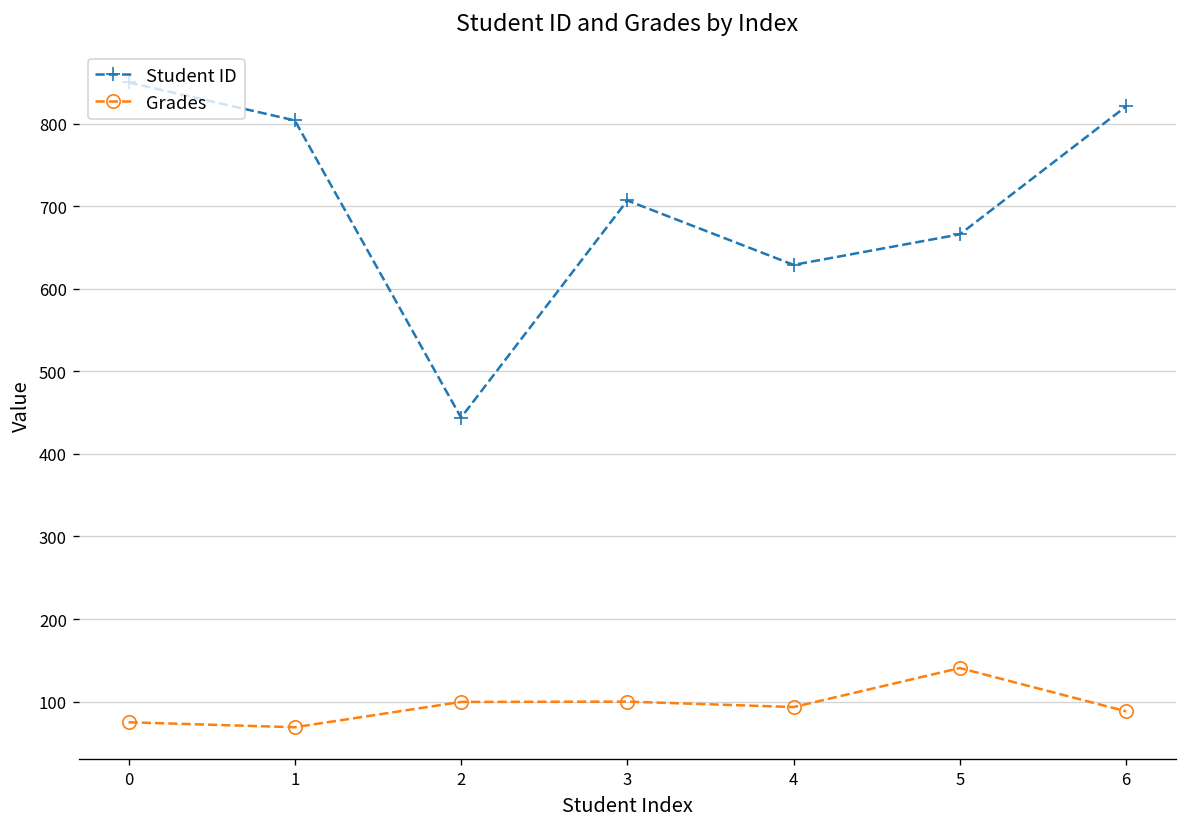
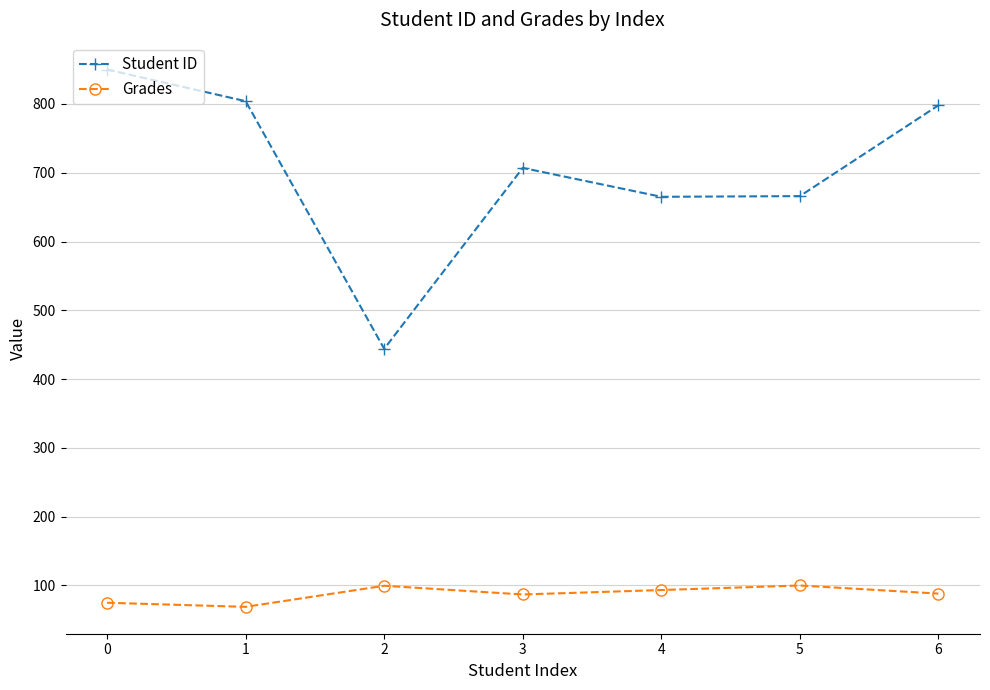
Grades, 3: 100 -> 90
Student ID, 4: 630 -> 670
Grades, 5: 140 -> 100
Student ID, 6: 820 -> 800
